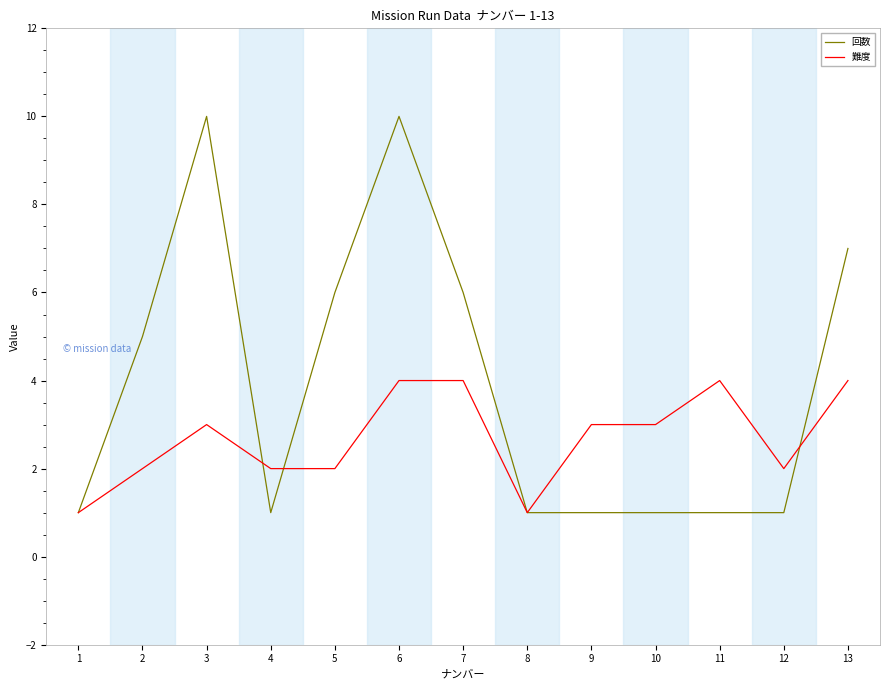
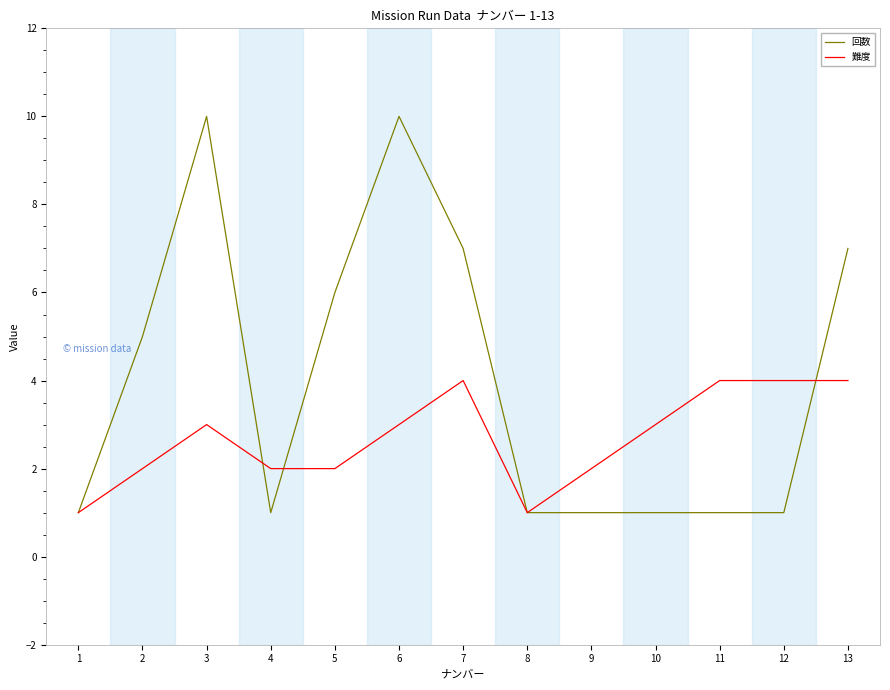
難度, 6: 4 -> 3
回数, 7: 6 -> 7
難度, 9: 3 -> 2
難度, 12: 2 -> 4
